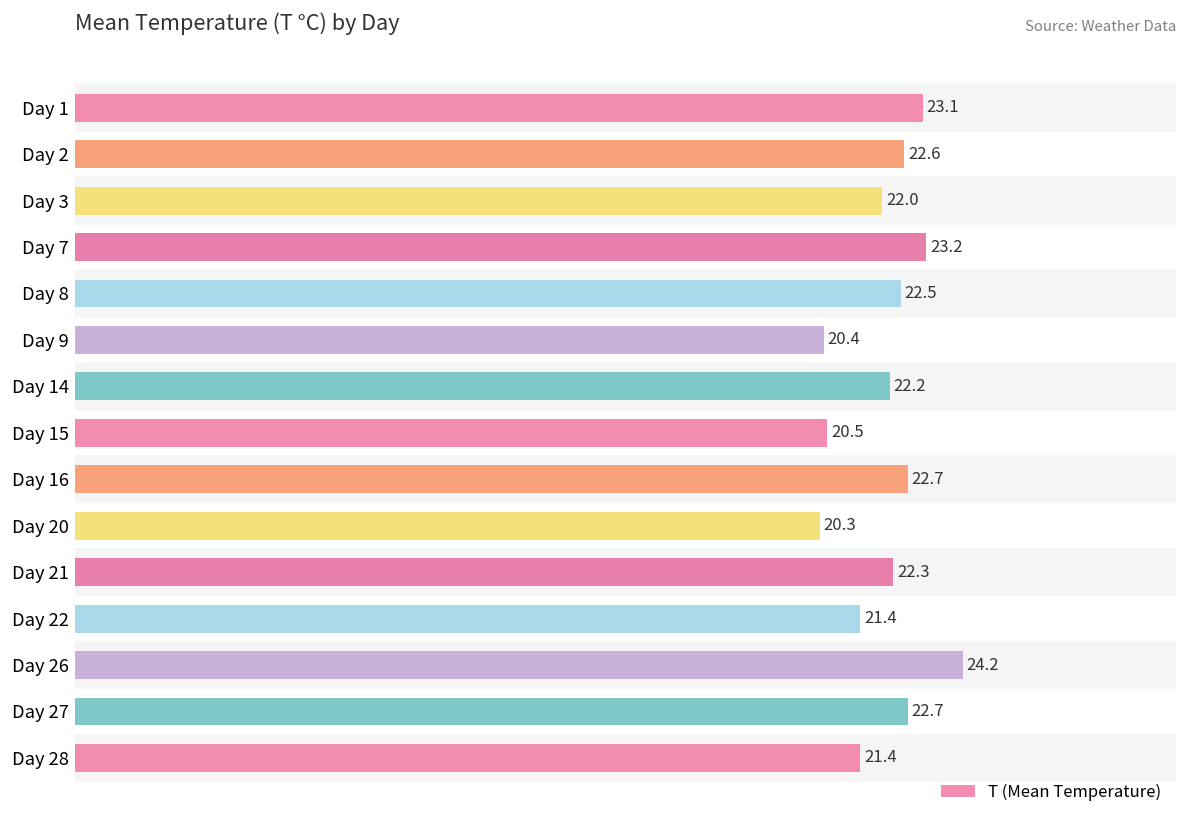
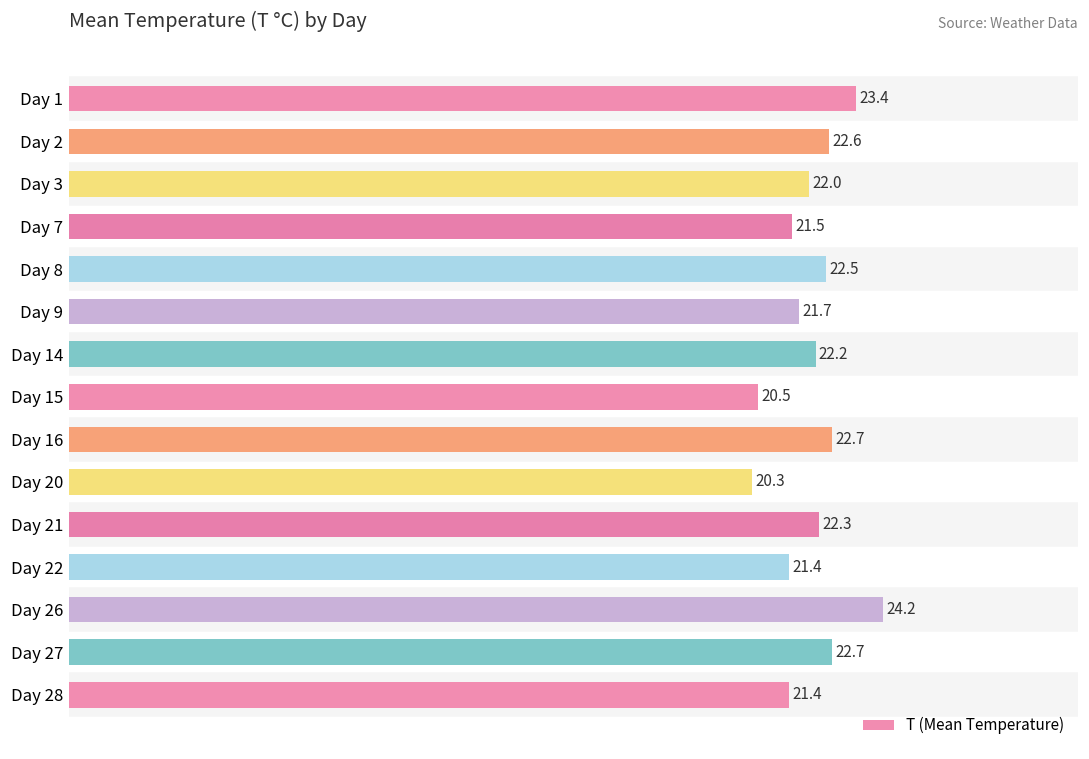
Day 1: 23.1 -> 23.4
Day 7: 23.2 -> 21.5
Day 9: 20.4 -> 21.7
